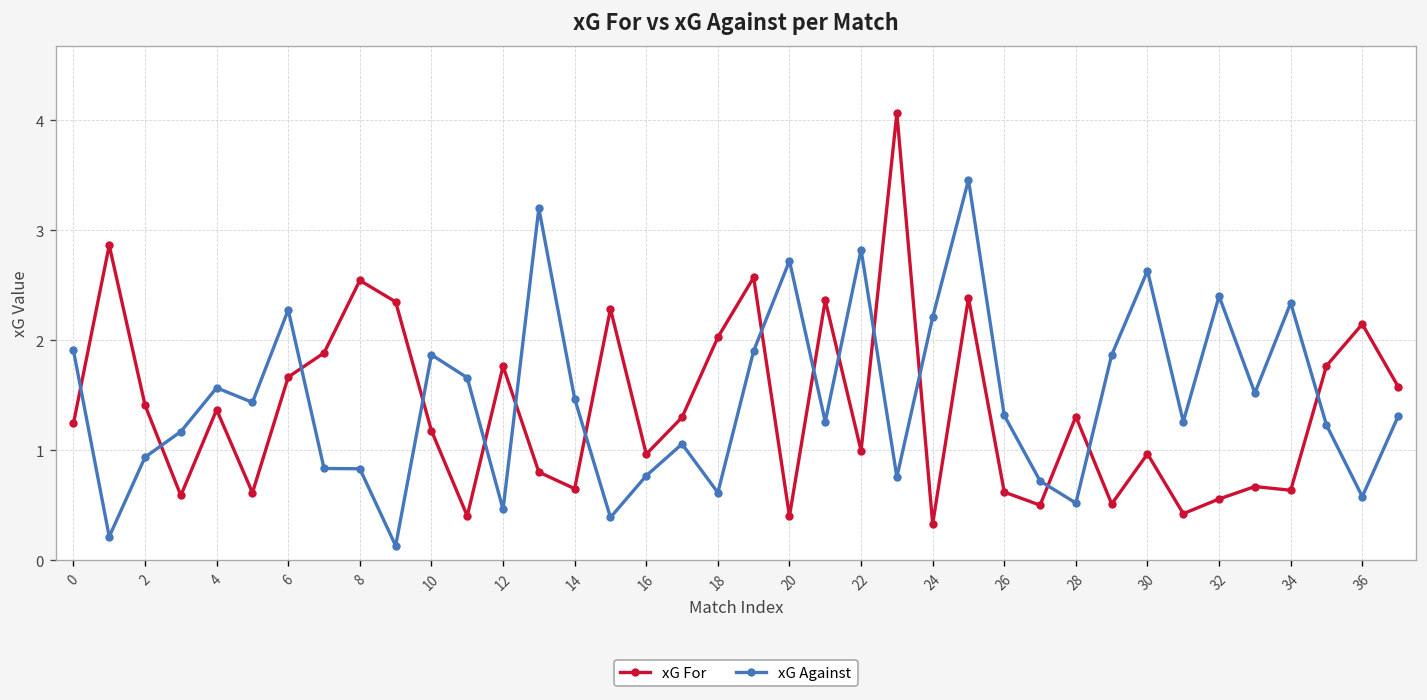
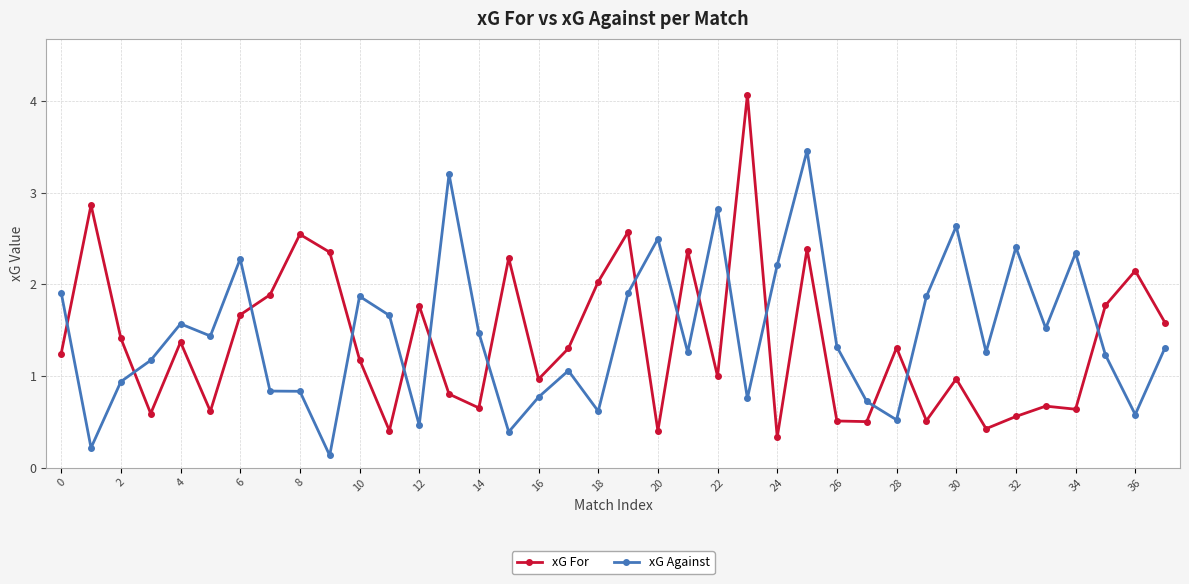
xG Against, 20: 2.7 -> 2.5
xG For, 26: 0.6 -> 0.5
